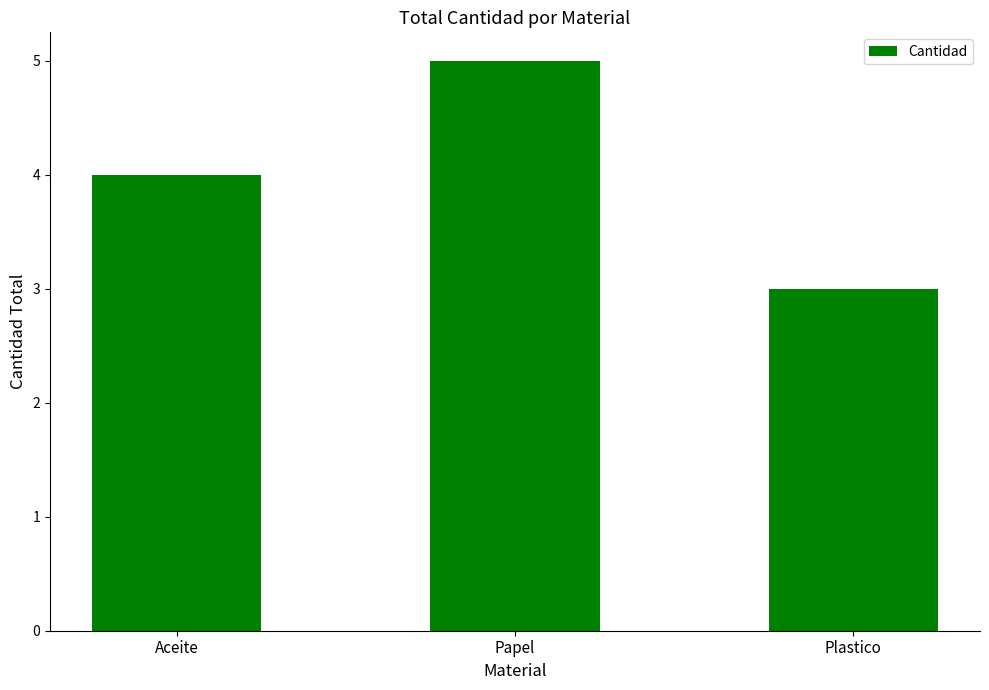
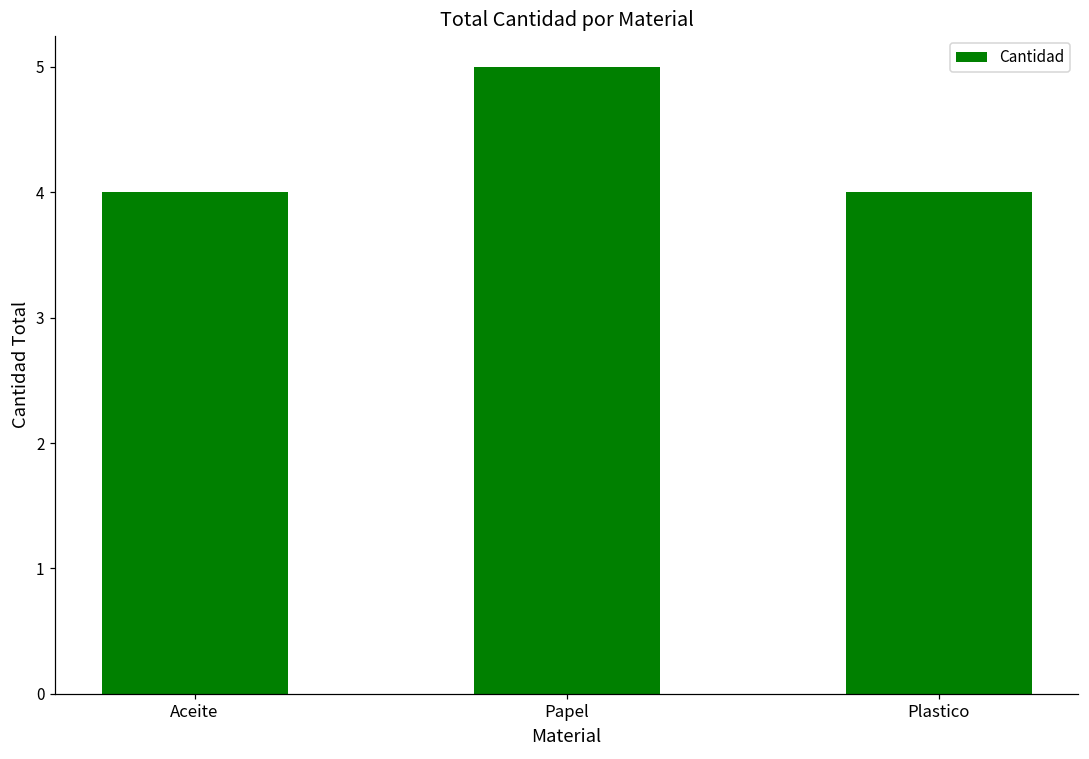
Plastico: 3 -> 4
